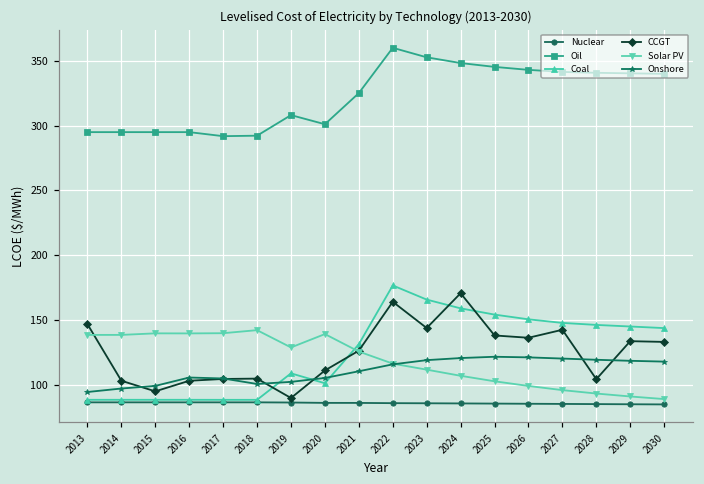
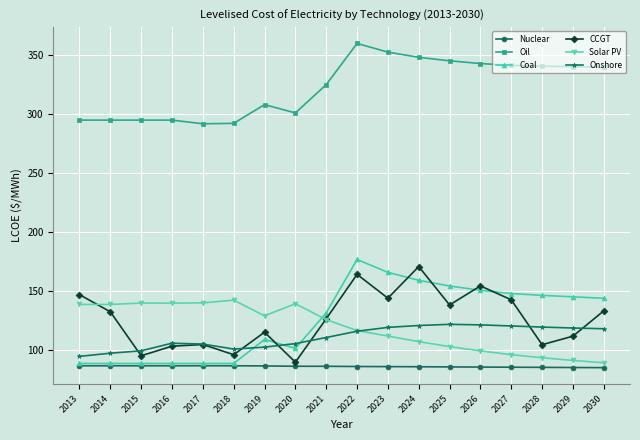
CCGT, 2014: 103 -> 132
CCGT, 2018: 105 -> 96
CCGT, 2019: 90 -> 115
CCGT, 2020: 111 -> 89
CCGT, 2026: 136 -> 154
CCGT, 2029: 134 -> 111
